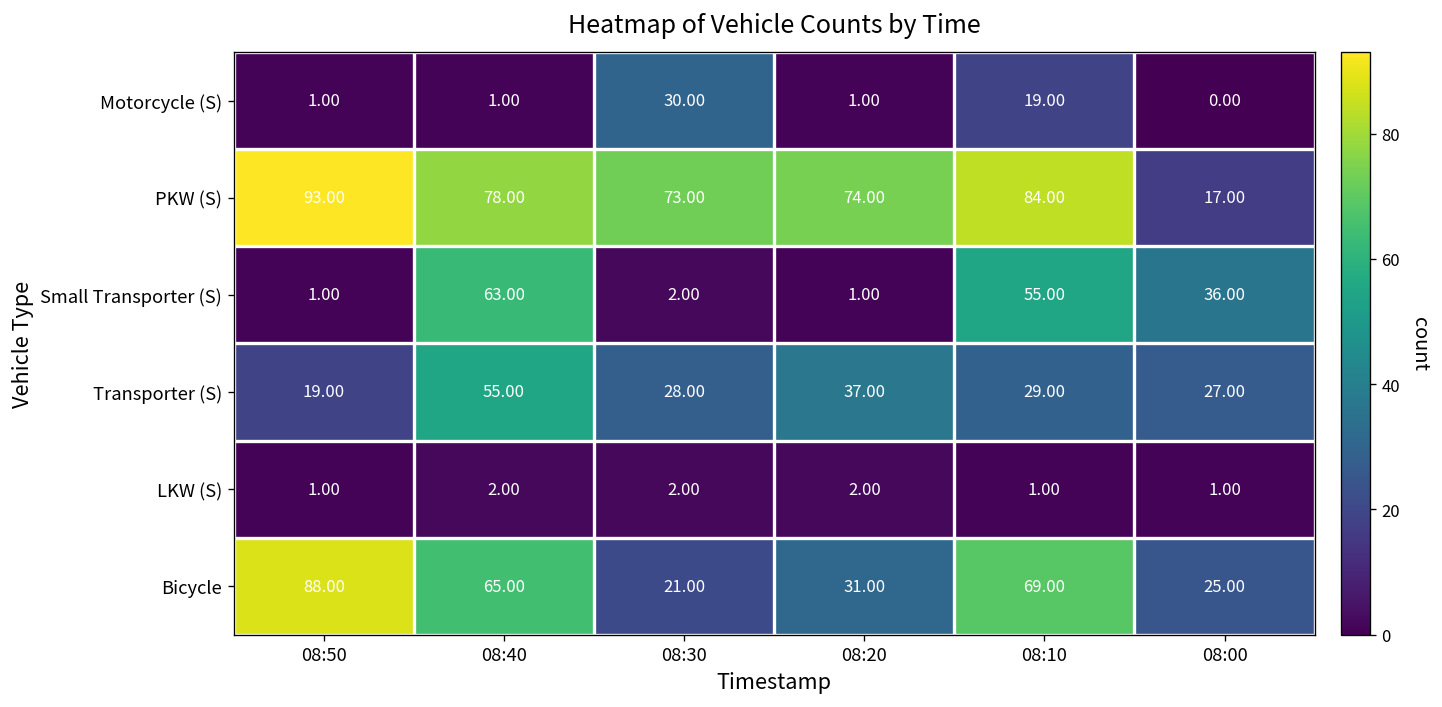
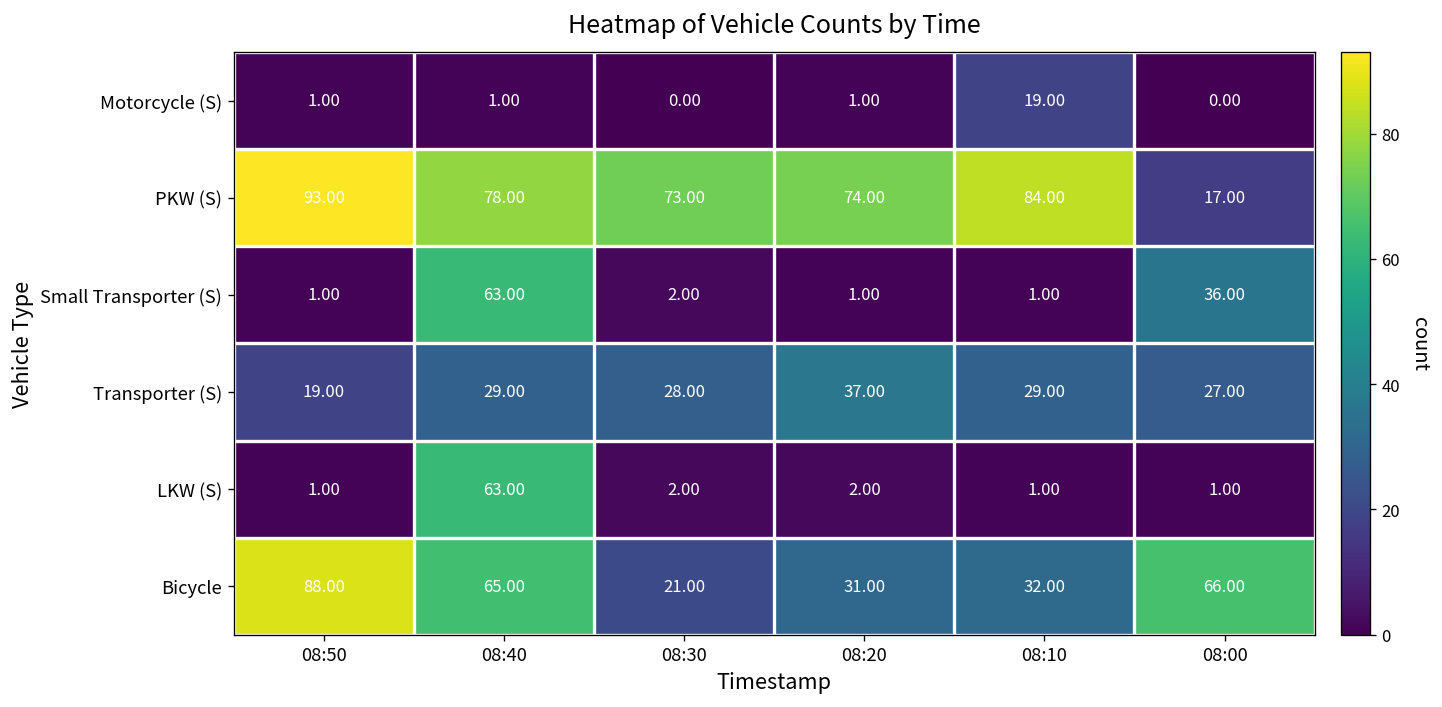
Motorcycle (S), 08:30: 30.00 -> 0.00
Small Transporter (S), 08:10: 55.00 -> 1.00
Transporter (S), 08:40: 55.00 -> 29.00
LKW (S), 08:40: 2.00 -> 63.00
Bicycle, 08:10: 69.00 -> 32.00
Bicycle, 08:00: 25.00 -> 66.00
